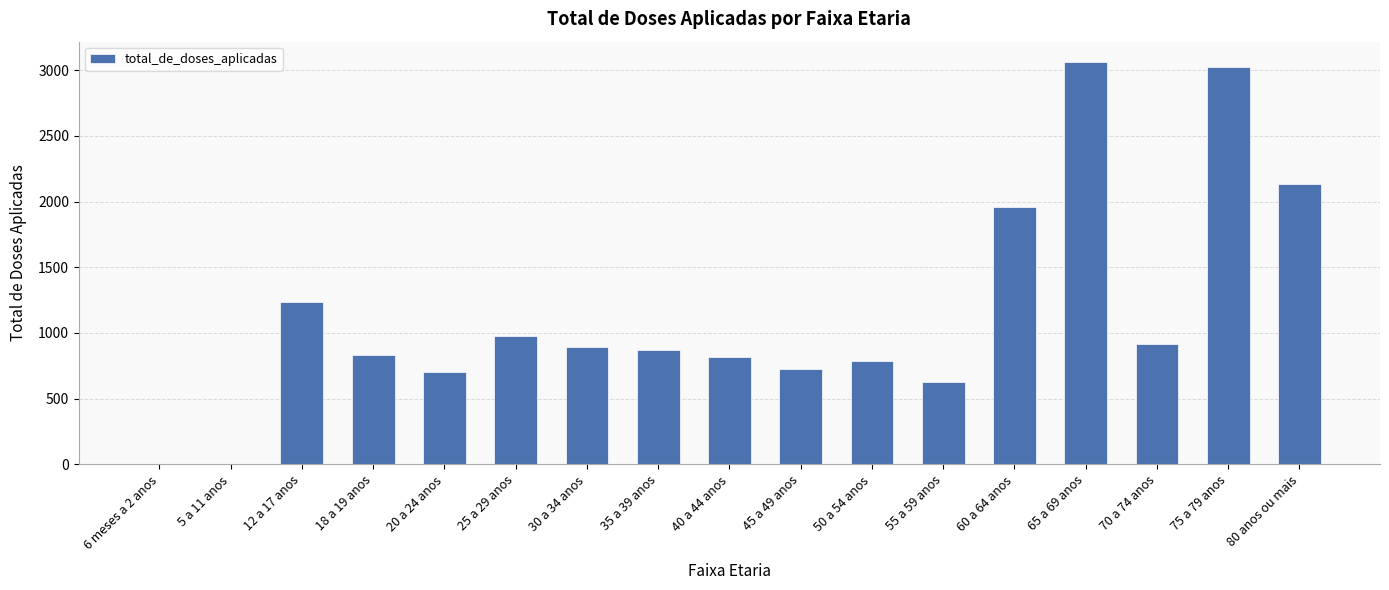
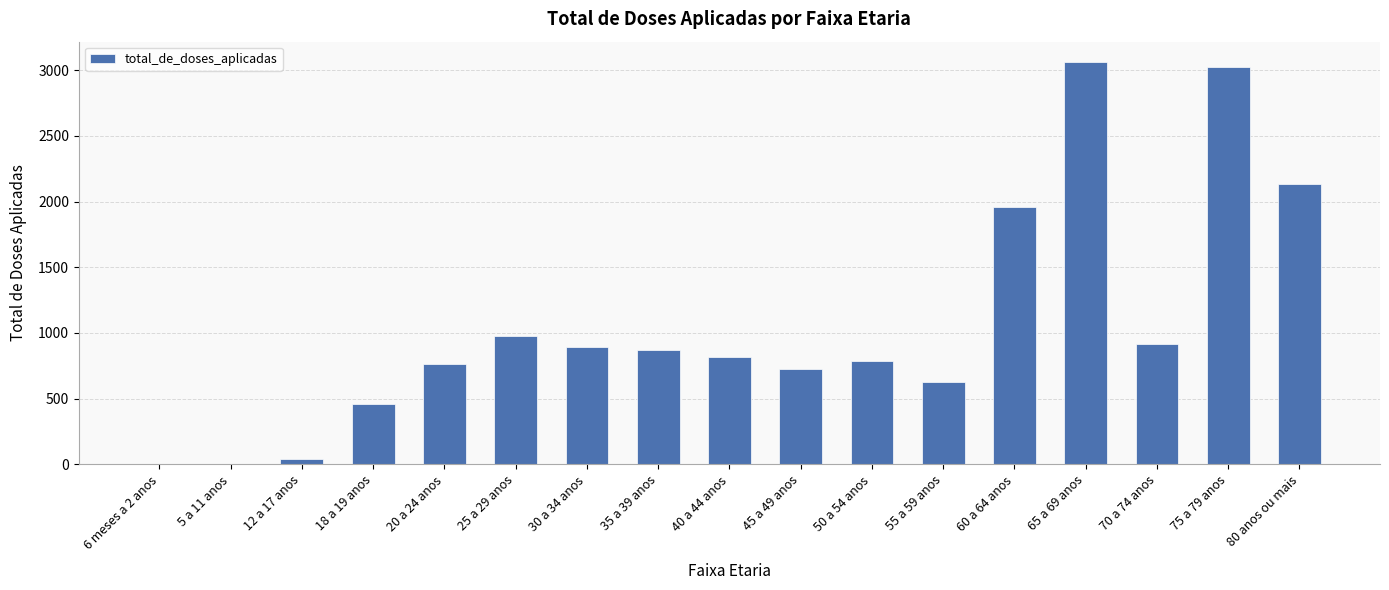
12 a 17 anos: 1240 -> 40
18 a 19 anos: 830 -> 460
20 a 24 anos: 700 -> 770
